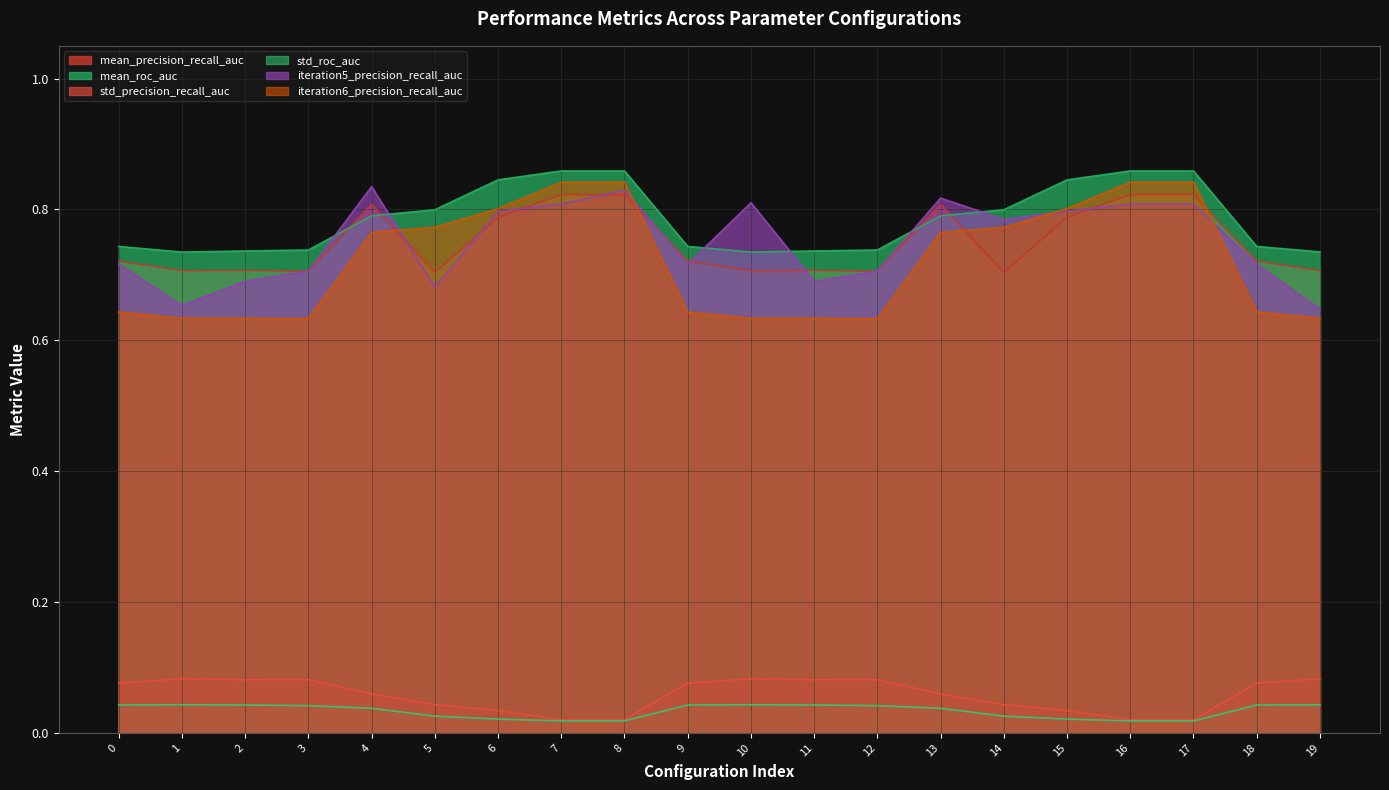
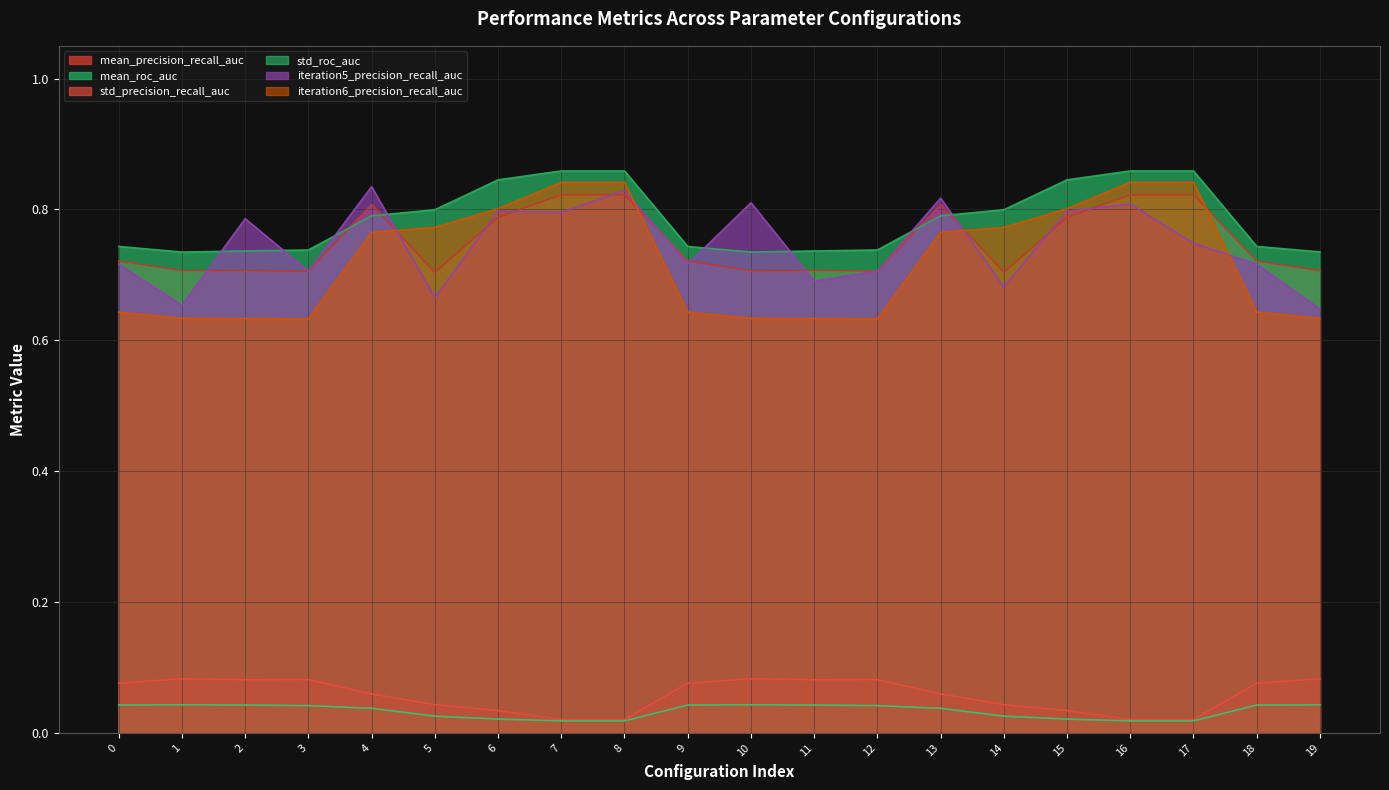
iteration5_precision_recall_auc, 2: 0.69 -> 0.79
iteration5_precision_recall_auc, 5: 0.68 -> 0.67
iteration5_precision_recall_auc, 7: 0.81 -> 0.80
iteration5_precision_recall_auc, 14: 0.78 -> 0.68
iteration5_precision_recall_auc, 17: 0.81 -> 0.75
